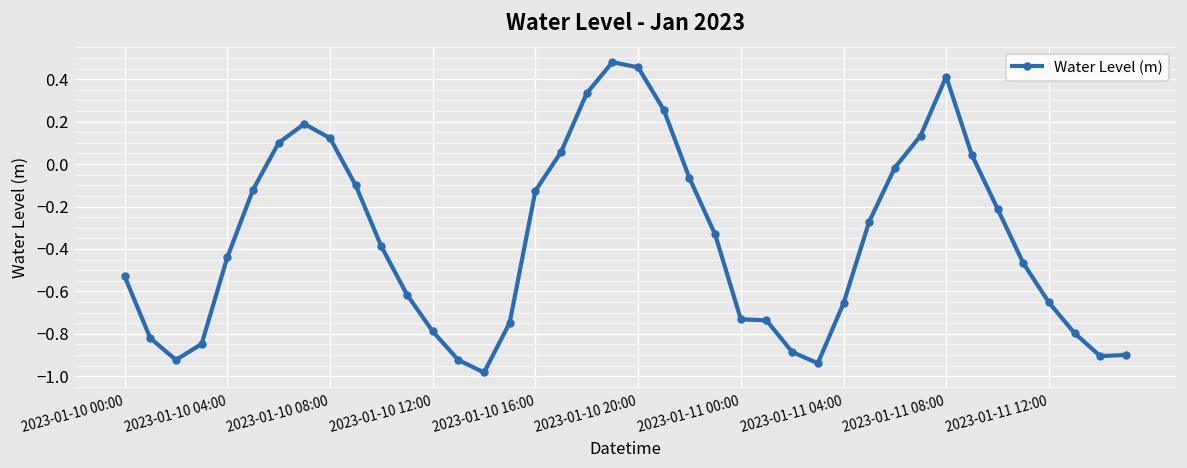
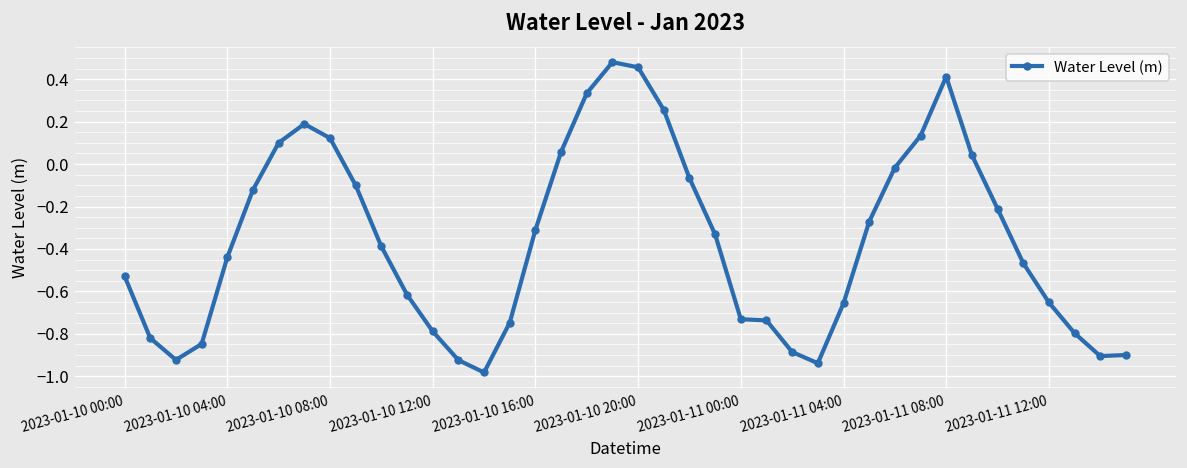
2023-01-10 16:00: -0.13 -> -0.31
